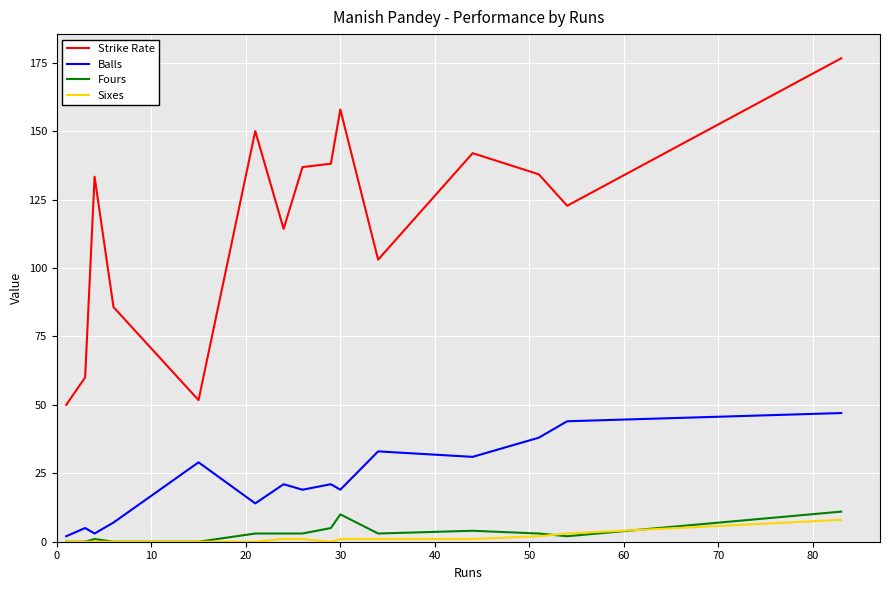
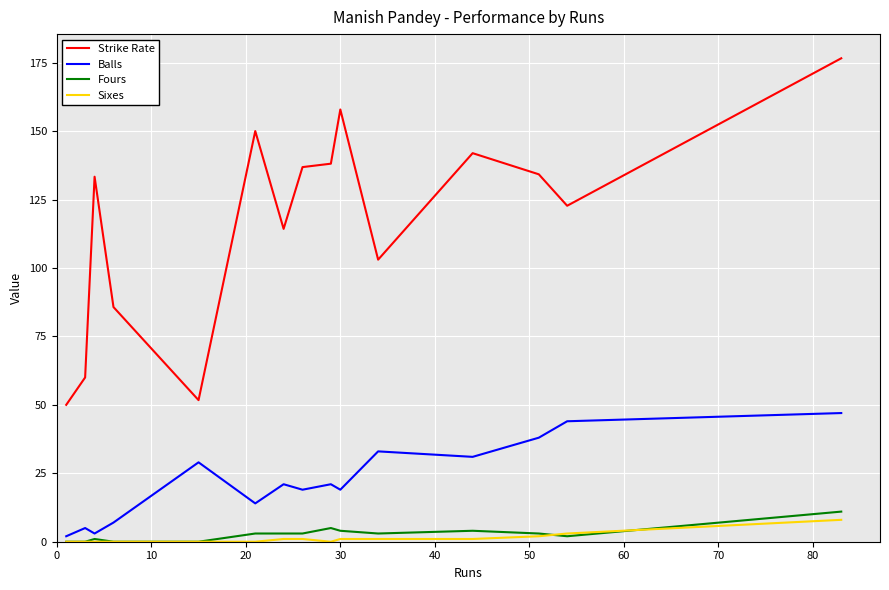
Fours, 30: 10 -> 4
